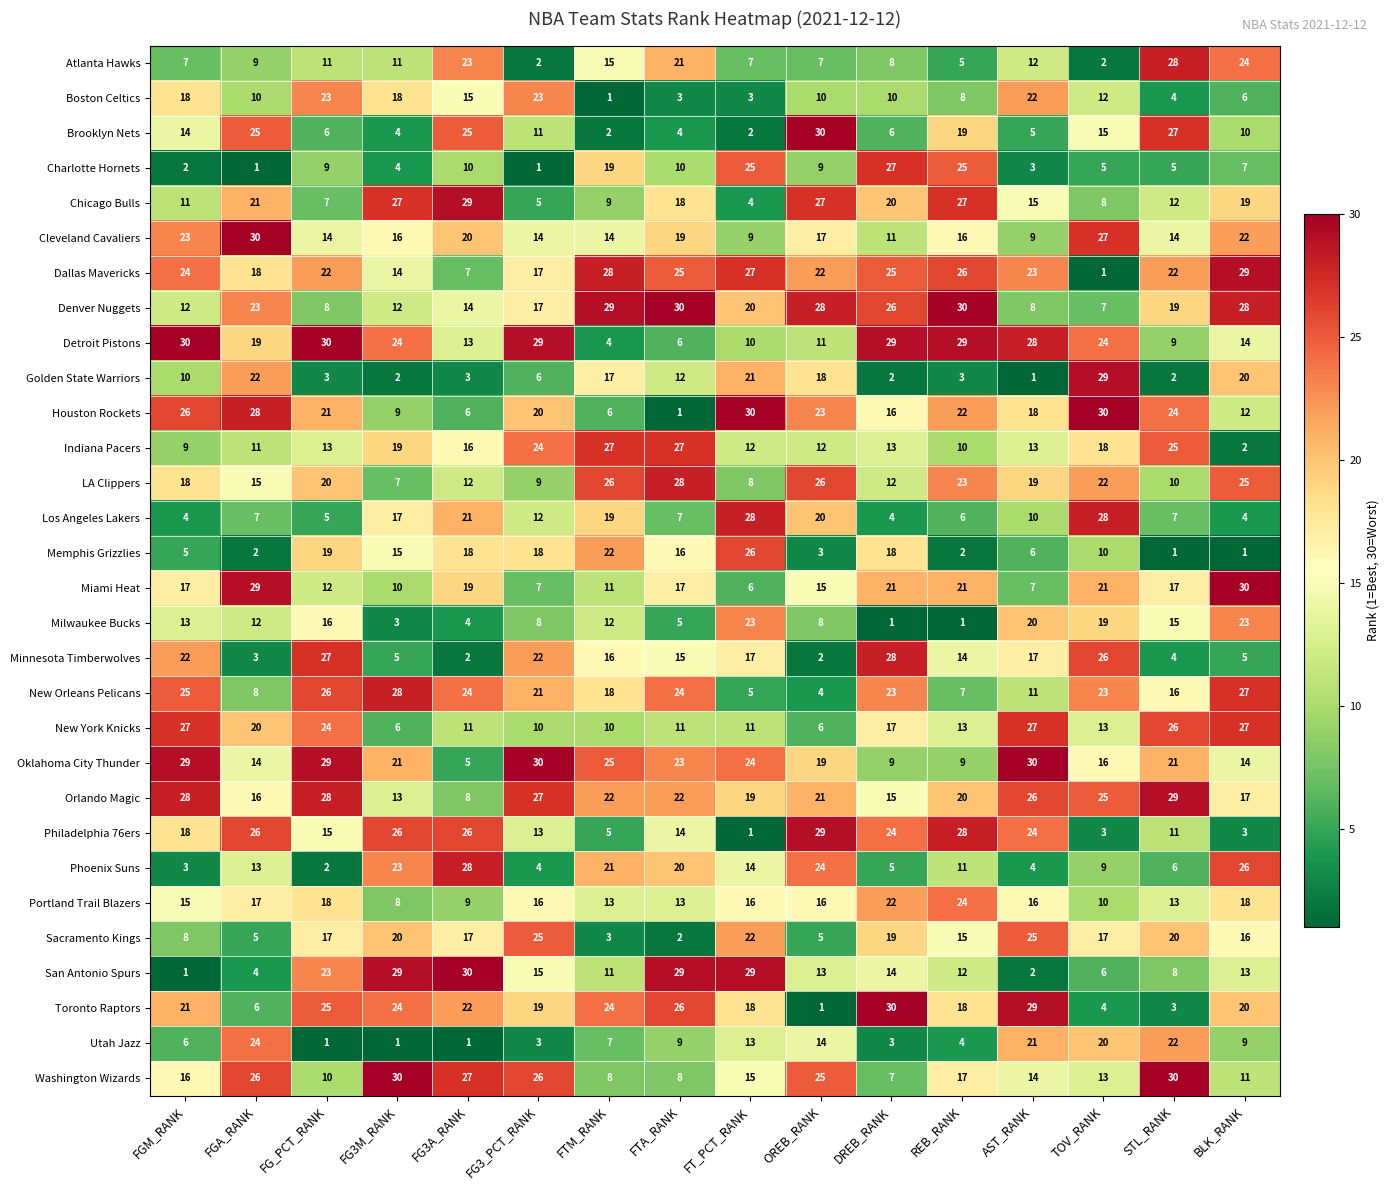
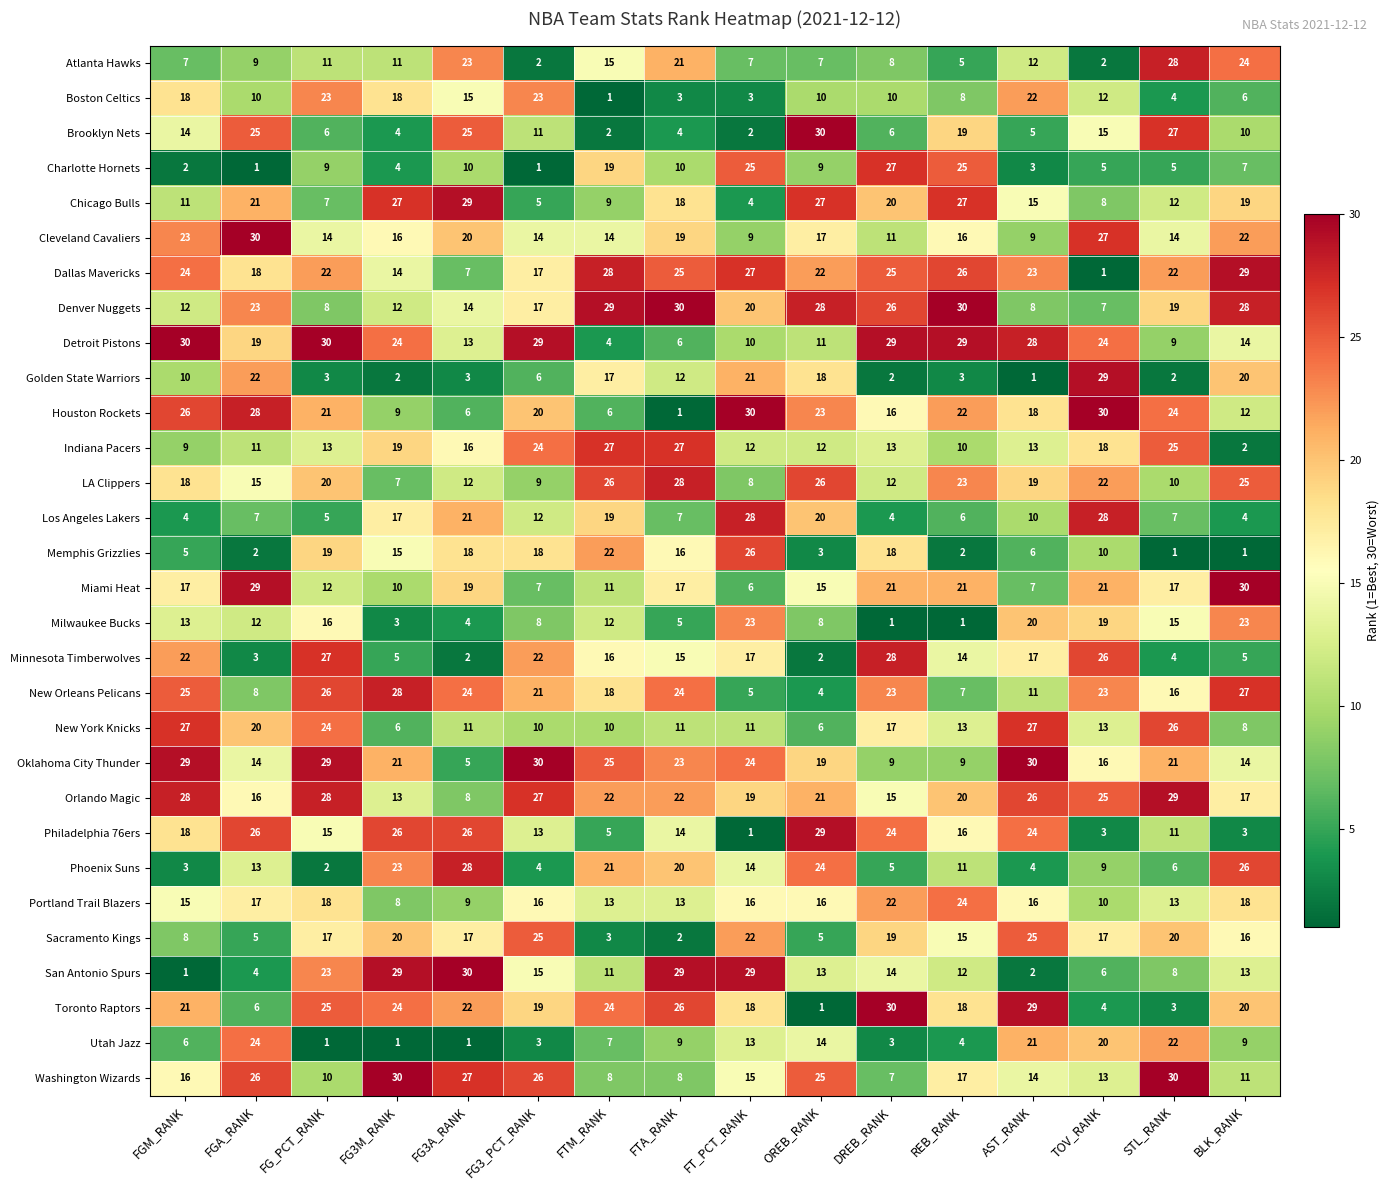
New York Knicks, BLK_RANK: 27 -> 8
Philadelphia 76ers, REB_RANK: 28 -> 16
